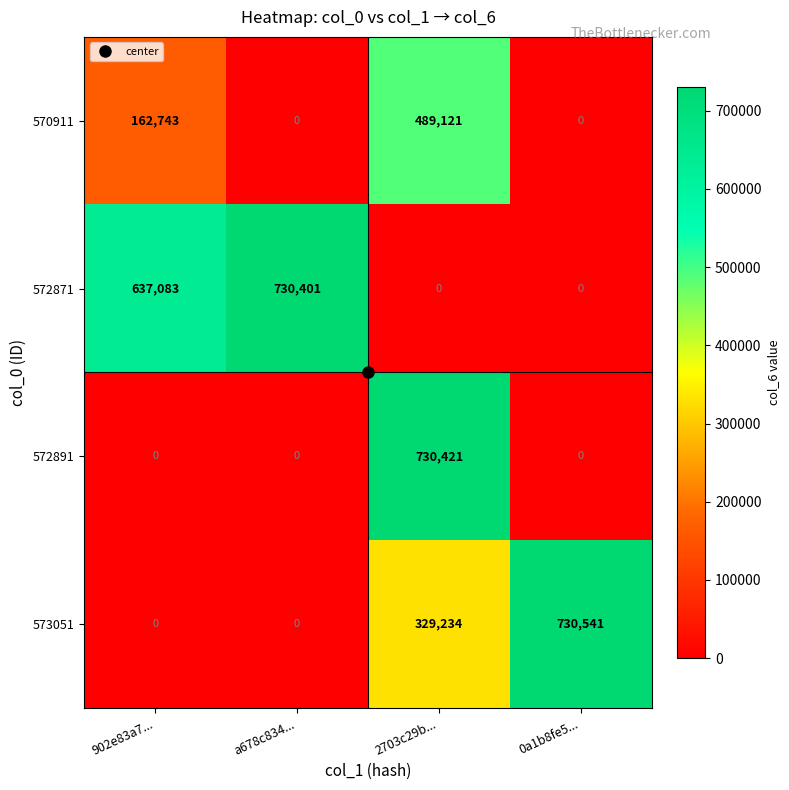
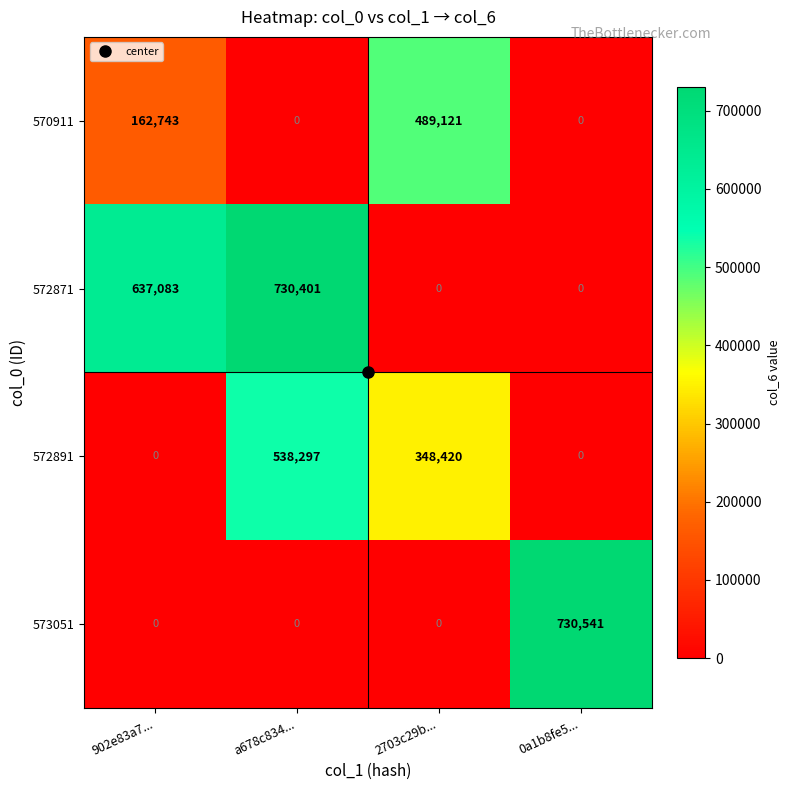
572891, a678c834...: 0 -> 538,297
572891, 2703c29b...: 730,421 -> 348,420
573051, 2703c29b...: 329,234 -> 0
